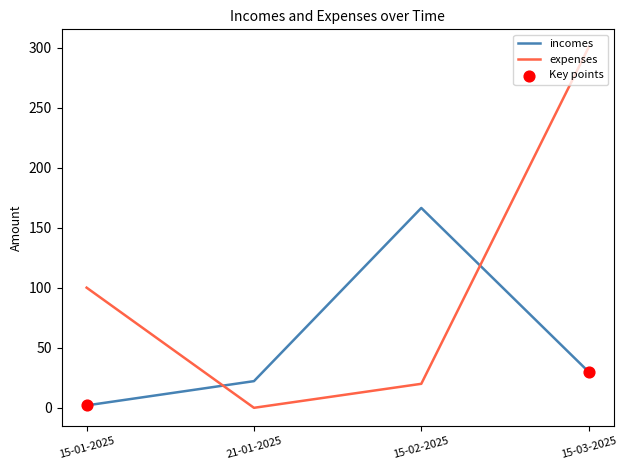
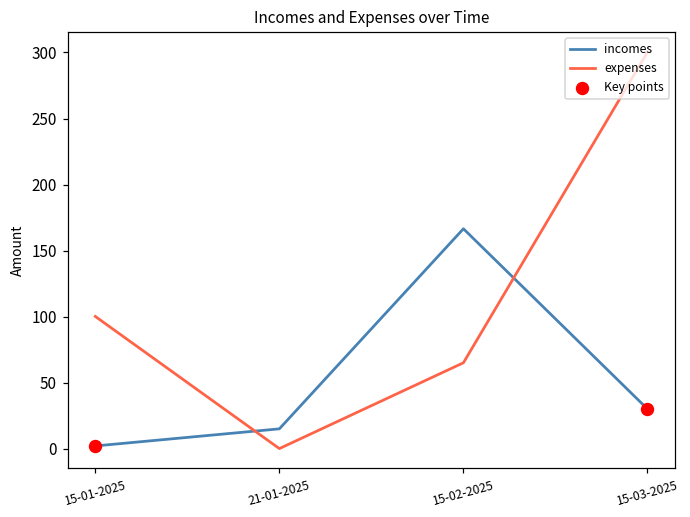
incomes, 21-01-2025: 22 -> 15
expenses, 15-02-2025: 20 -> 65
